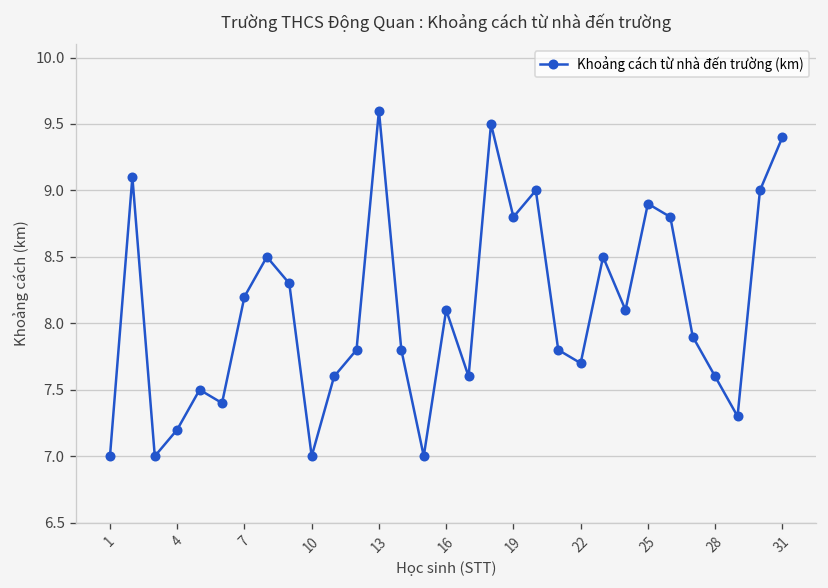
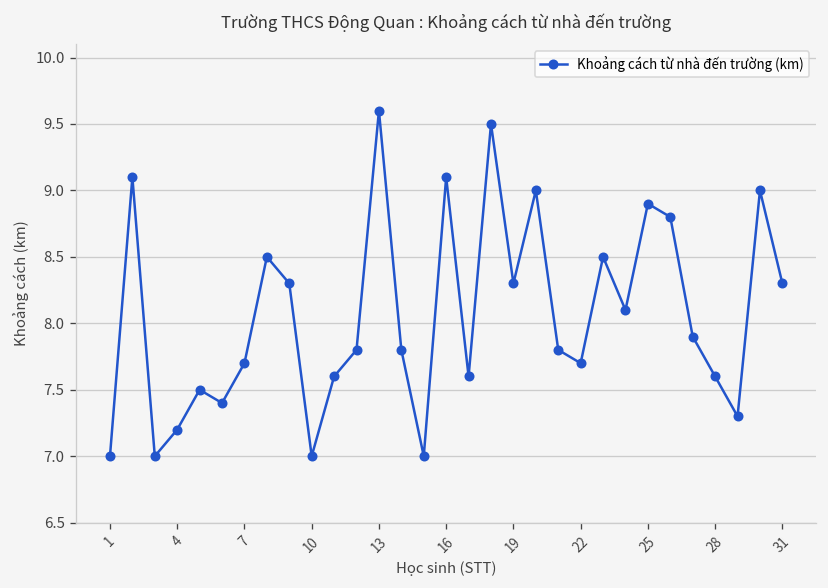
7: 8.2 -> 7.7
16: 8.1 -> 9.1
19: 8.8 -> 8.3
31: 9.4 -> 8.3
